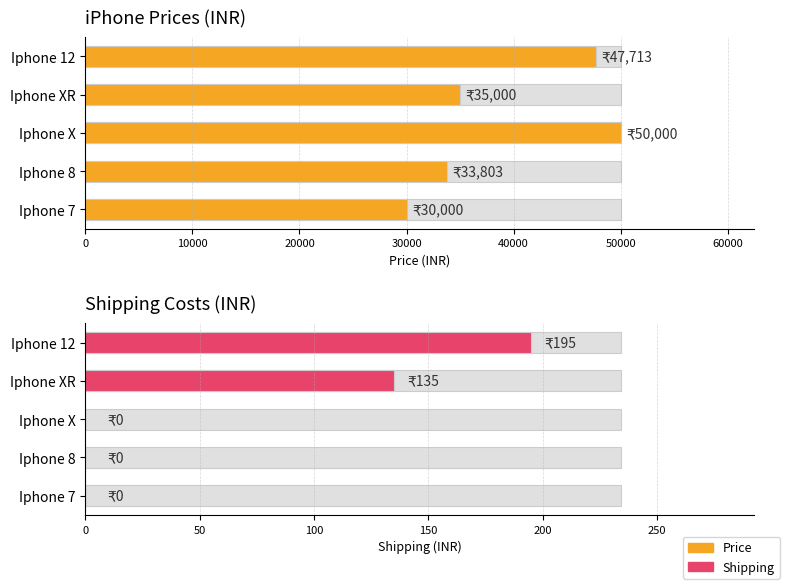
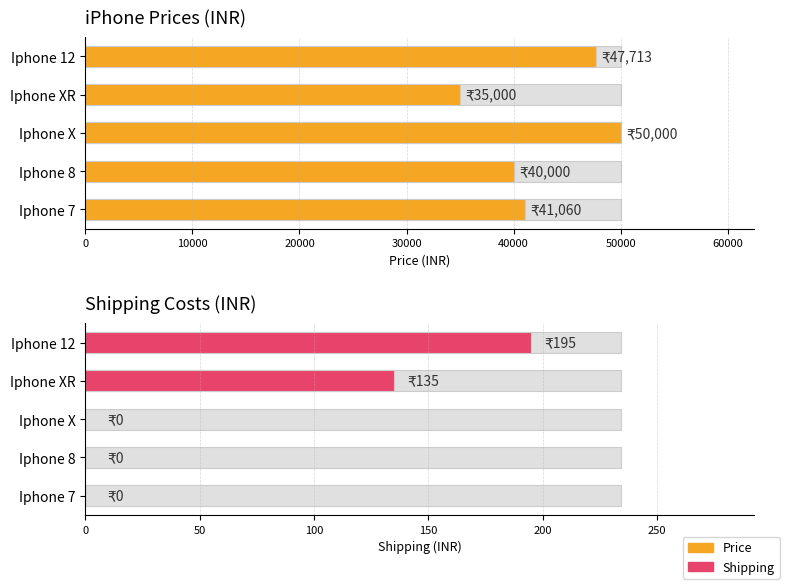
iPhone Prices (INR), Price, Iphone 8: 33,803 -> 40,000
iPhone Prices (INR), Price, Iphone 7: 30,000 -> 41,060
